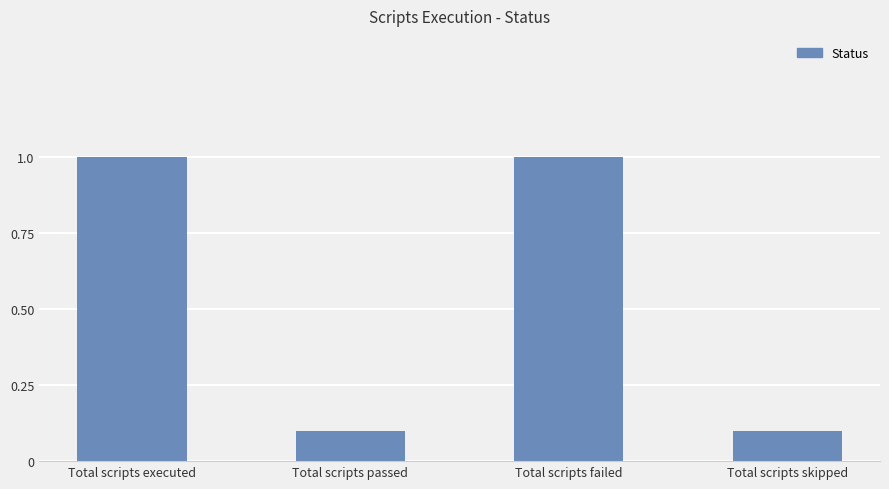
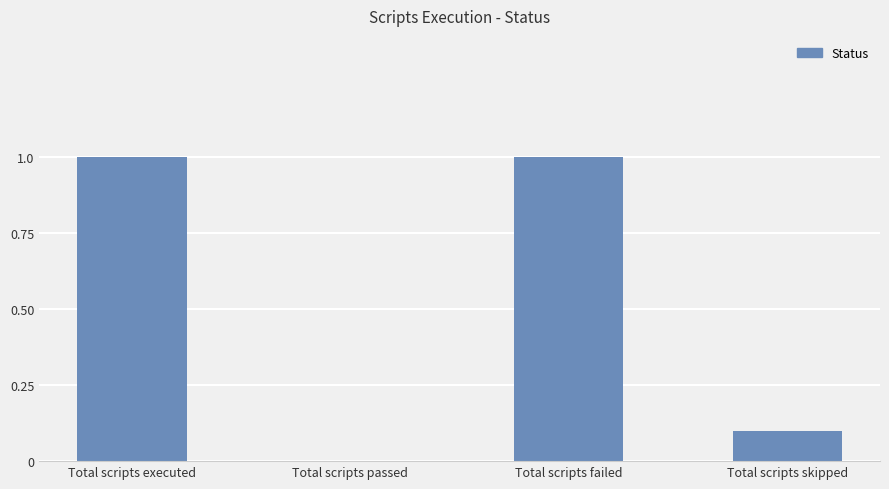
Total scripts passed: 0.1 -> 0.0
